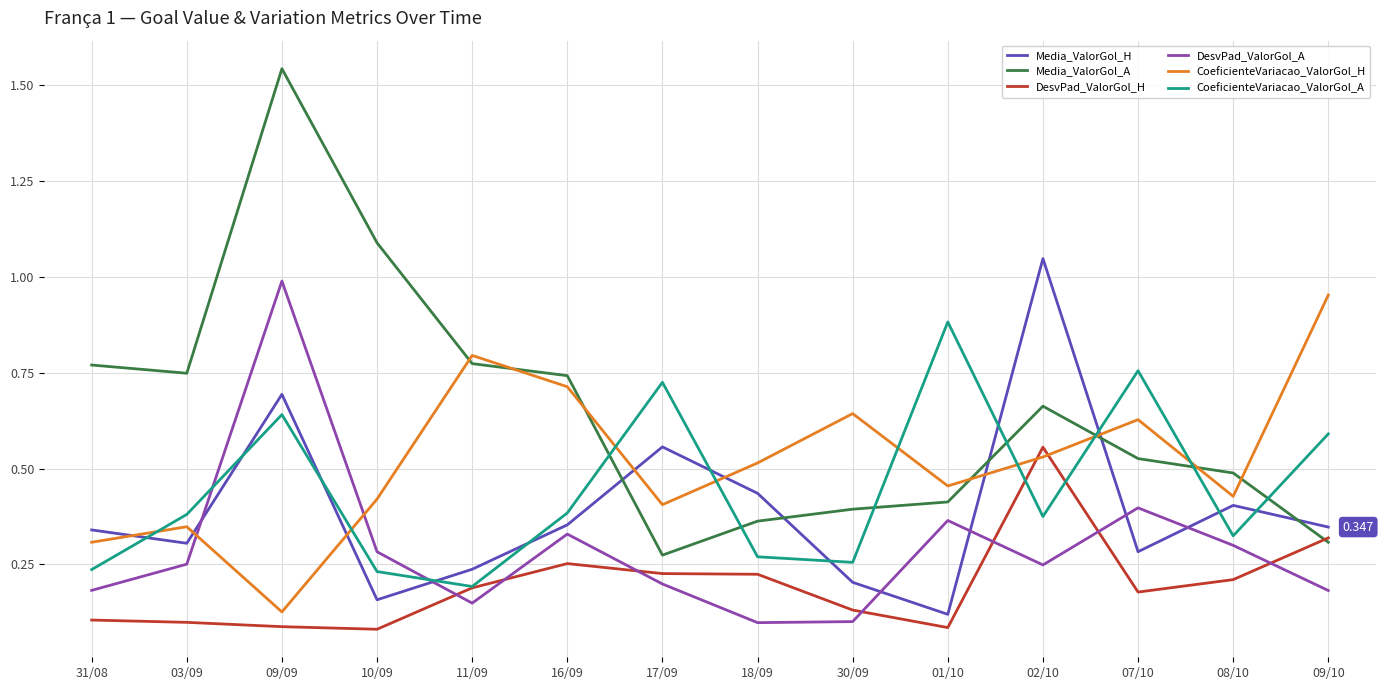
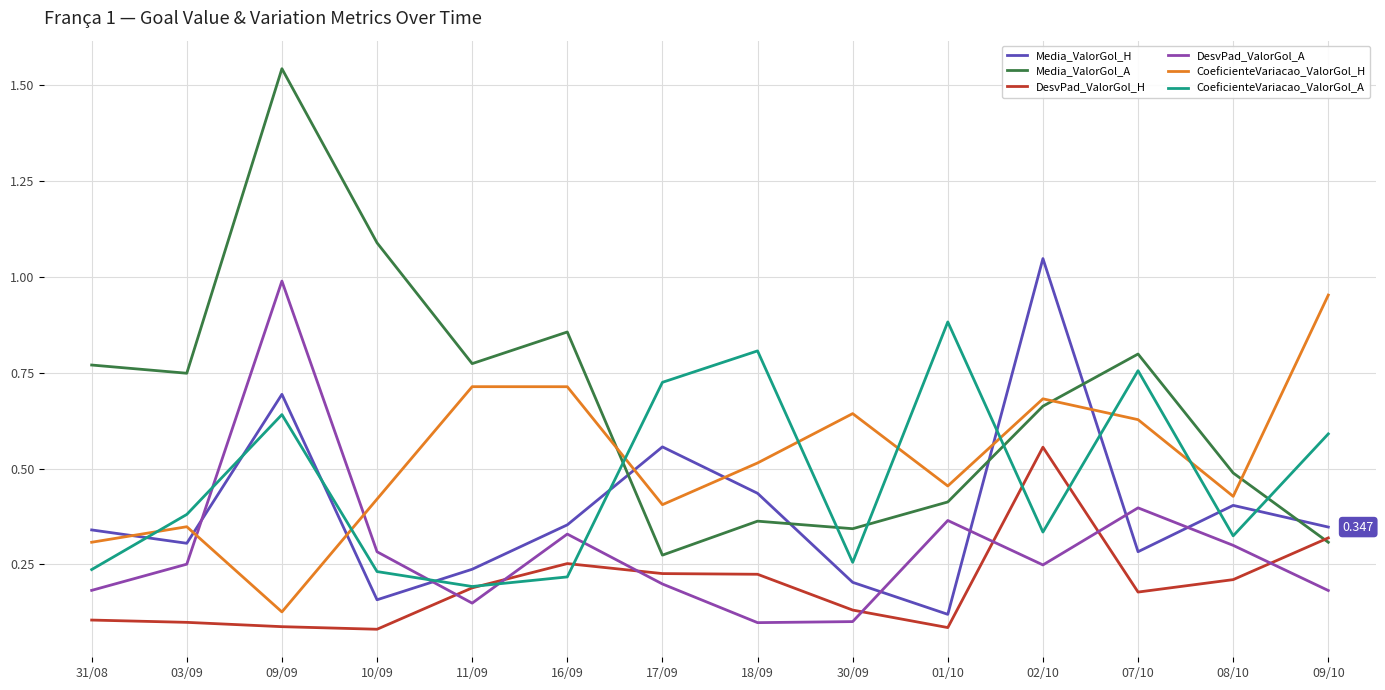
CoeficienteVariacao_ValorGol_H, 11/09: 0.80 -> 0.71
Media_ValorGol_A, 16/09: 0.74 -> 0.86
CoeficienteVariacao_ValorGol_A, 16/09: 0.38 -> 0.22
CoeficienteVariacao_ValorGol_A, 18/09: 0.27 -> 0.81
Media_ValorGol_A, 30/09: 0.39 -> 0.34
CoeficienteVariacao_ValorGol_H, 02/10: 0.53 -> 0.68
CoeficienteVariacao_ValorGol_A, 02/10: 0.37 -> 0.33
Media_ValorGol_A, 07/10: 0.53 -> 0.80
